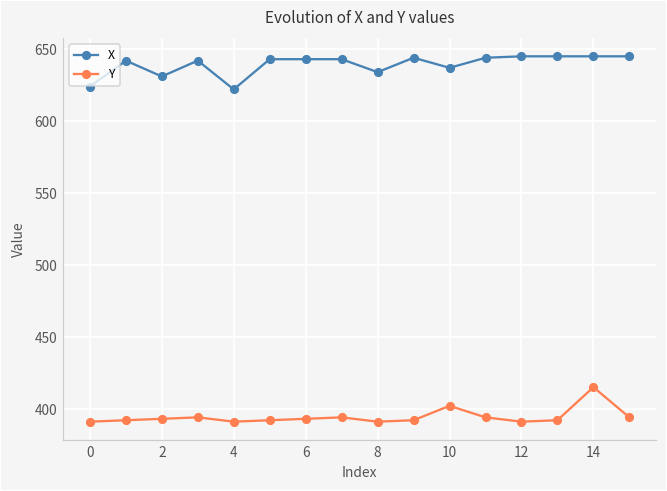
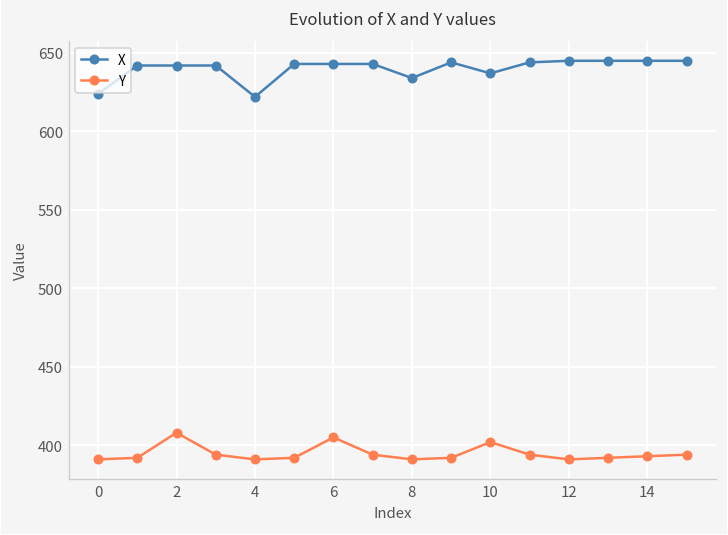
X, 2: 631 -> 642
Y, 2: 393 -> 408
Y, 6: 393 -> 405
Y, 14: 415 -> 393
